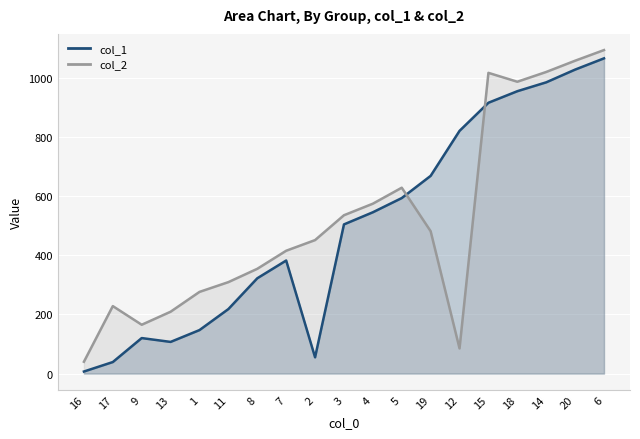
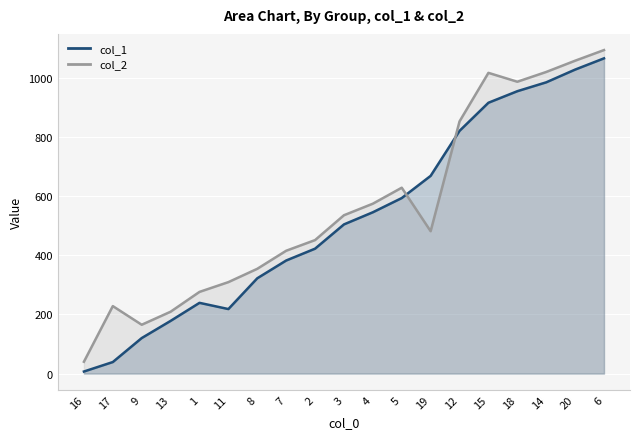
col_1, 13: 110 -> 180
col_1, 1: 150 -> 240
col_1, 2: 60 -> 420
col_2, 12: 90 -> 850
